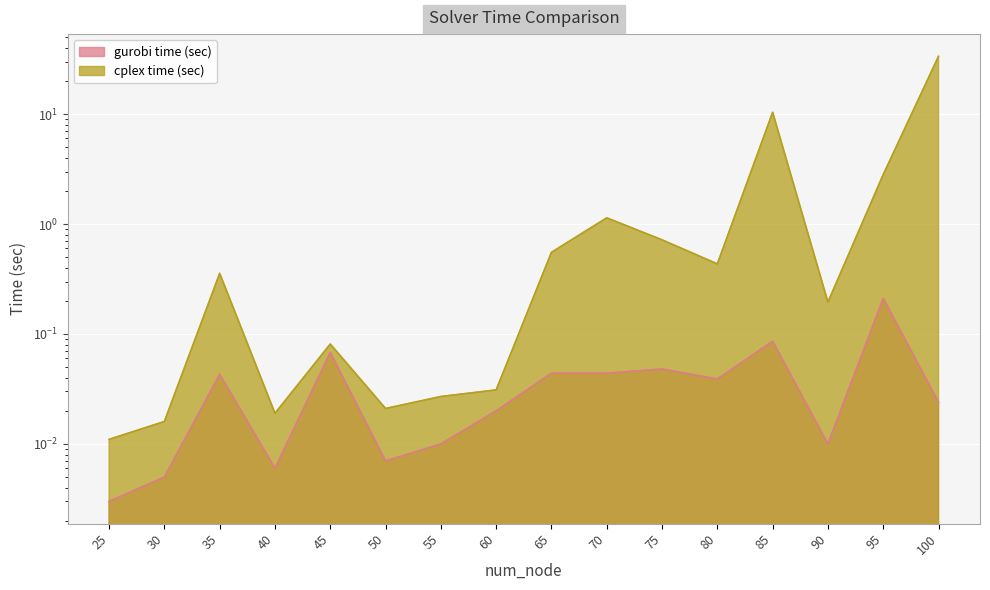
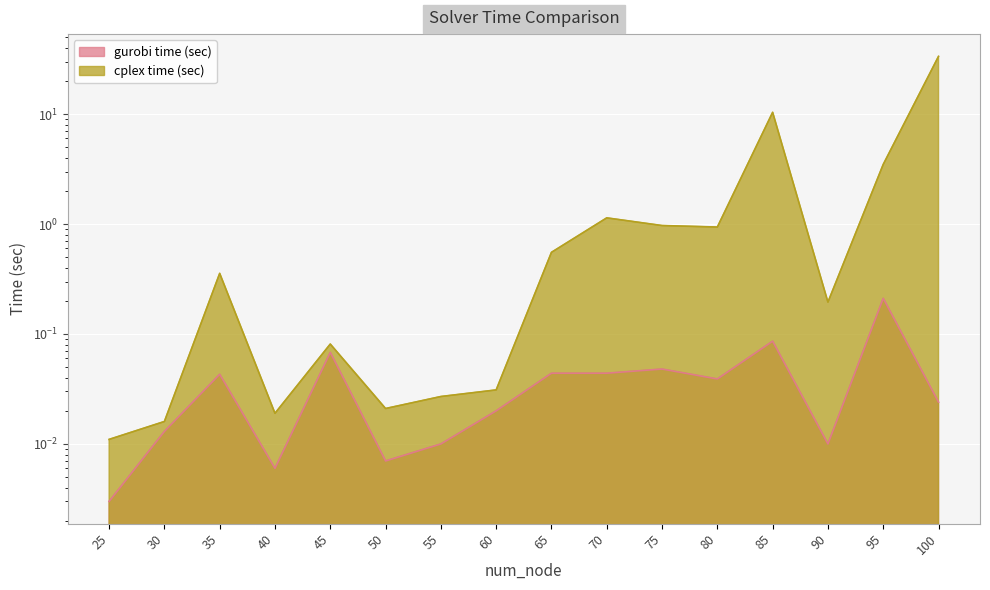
gurobi time (sec), 30: 0.005 -> 0.013
cplex time (sec), 75: 0.7 -> 1.0
cplex time (sec), 80: 0.43 -> 0.9
cplex time (sec), 95: 2.8 -> 3.5
